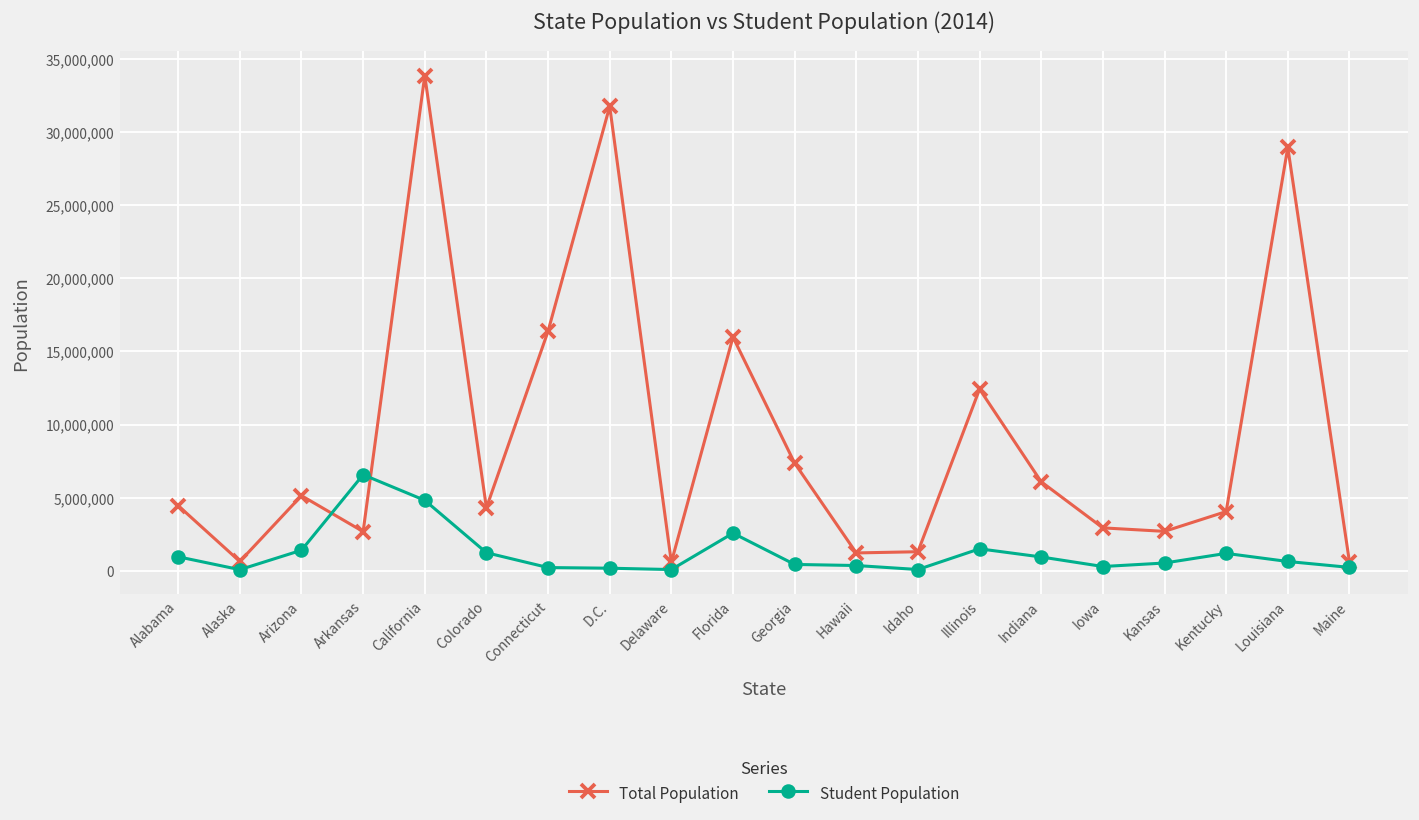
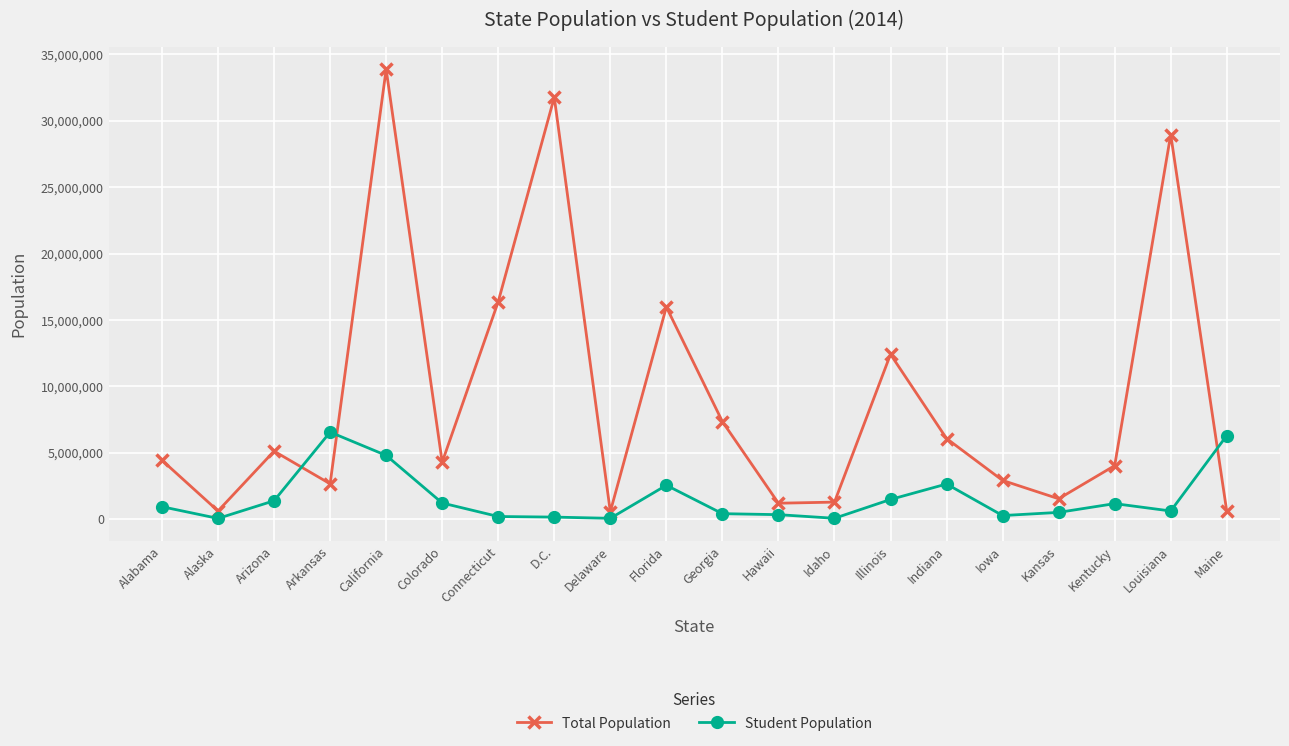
Student Population, Indiana: 900,000 -> 2,700,000
Total Population, Kansas: 2,700,000 -> 1,500,000
Student Population, Maine: 200,000 -> 6,300,000
